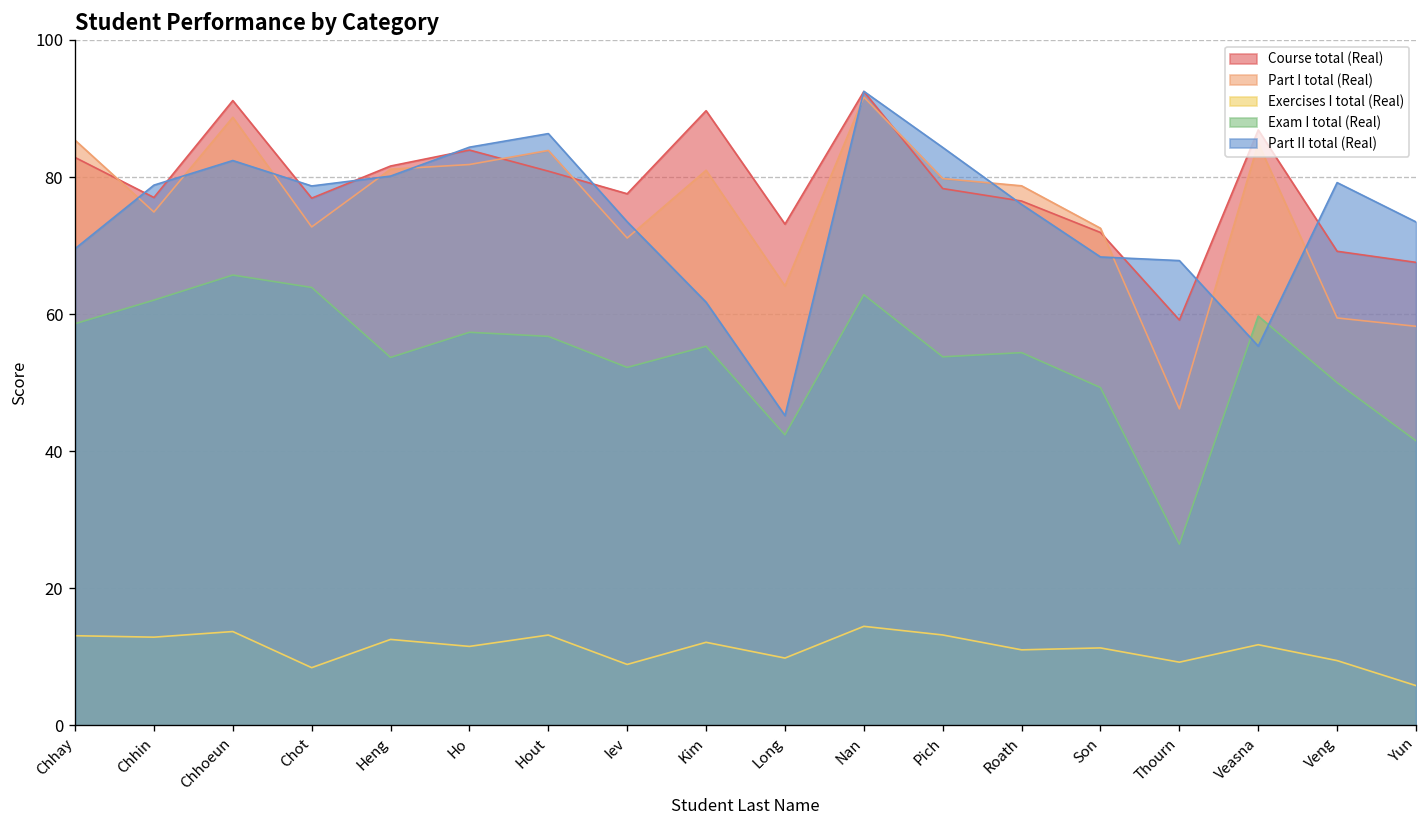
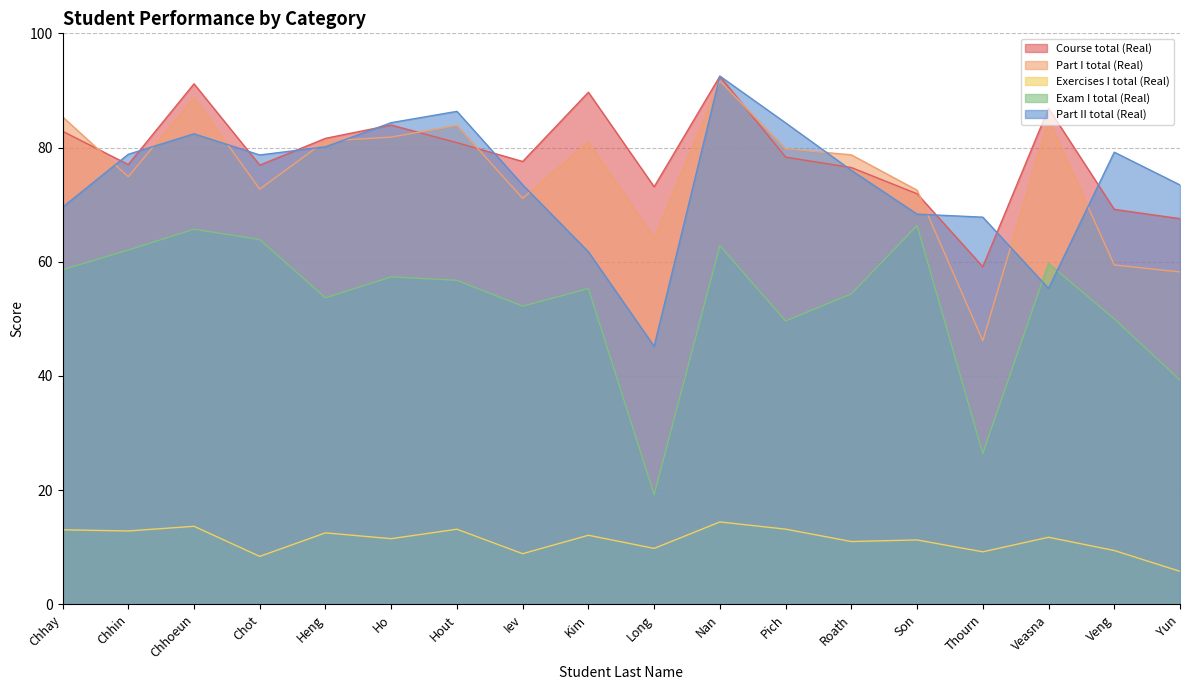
Exam I total (Real), Long: 42 -> 19
Exam I total (Real), Pich: 54 -> 50
Exam I total (Real), Son: 49 -> 66
Exam I total (Real), Yun: 42 -> 39
